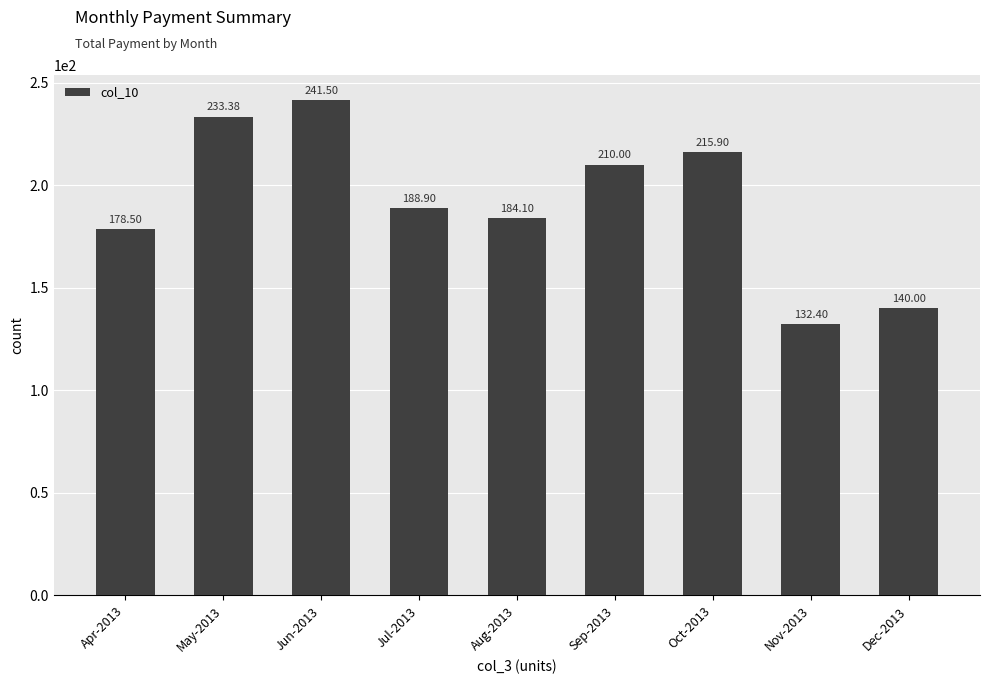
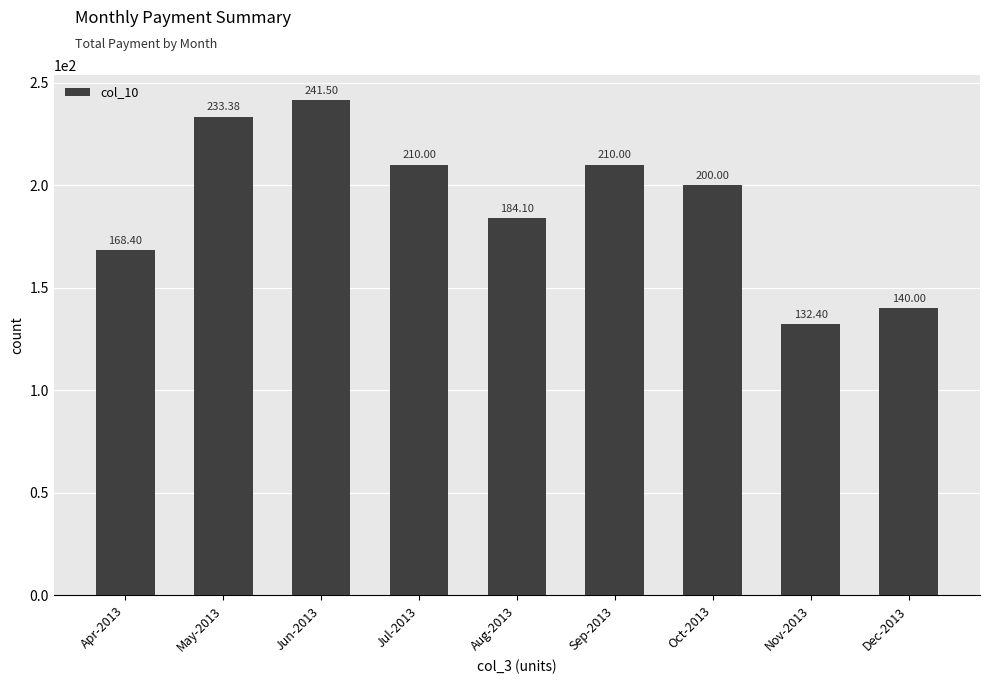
Apr-2013: 178.50 -> 168.40
Jul-2013: 188.90 -> 210.00
Oct-2013: 215.90 -> 200.00
